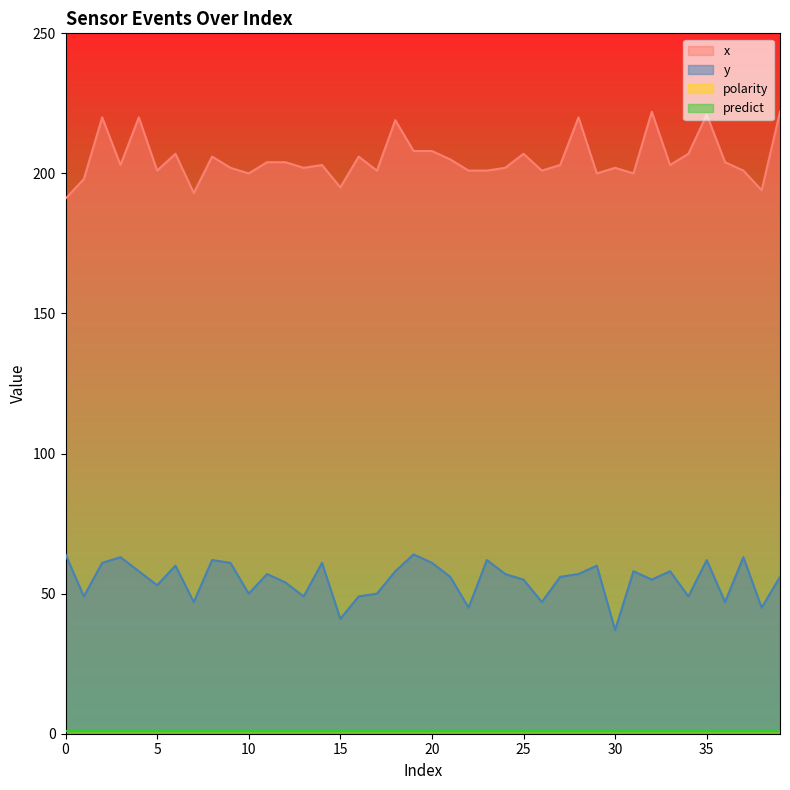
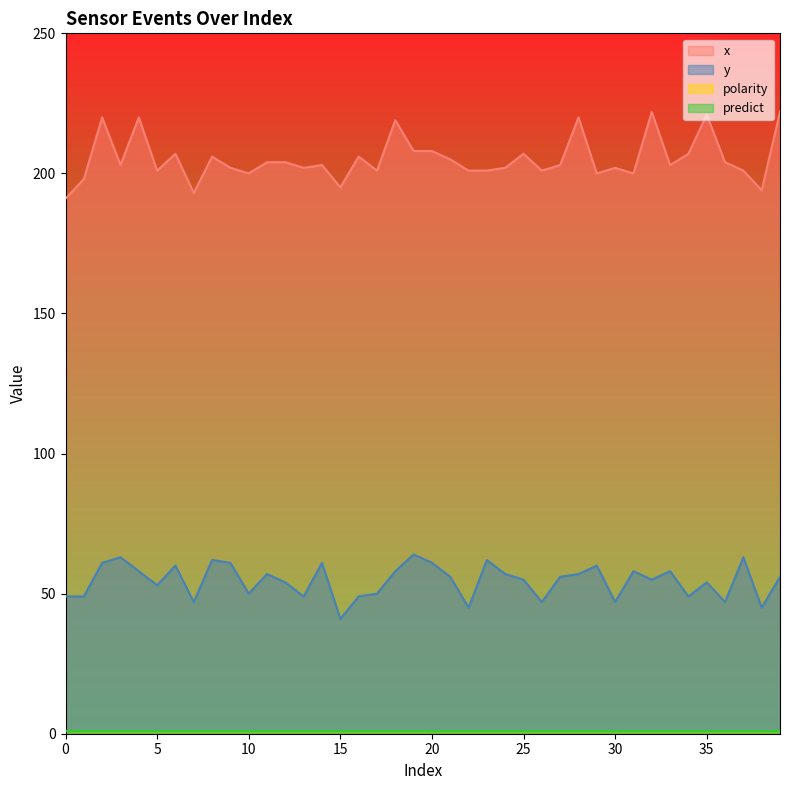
y, 0: 64 -> 49
y, 30: 37 -> 47
y, 35: 62 -> 54
